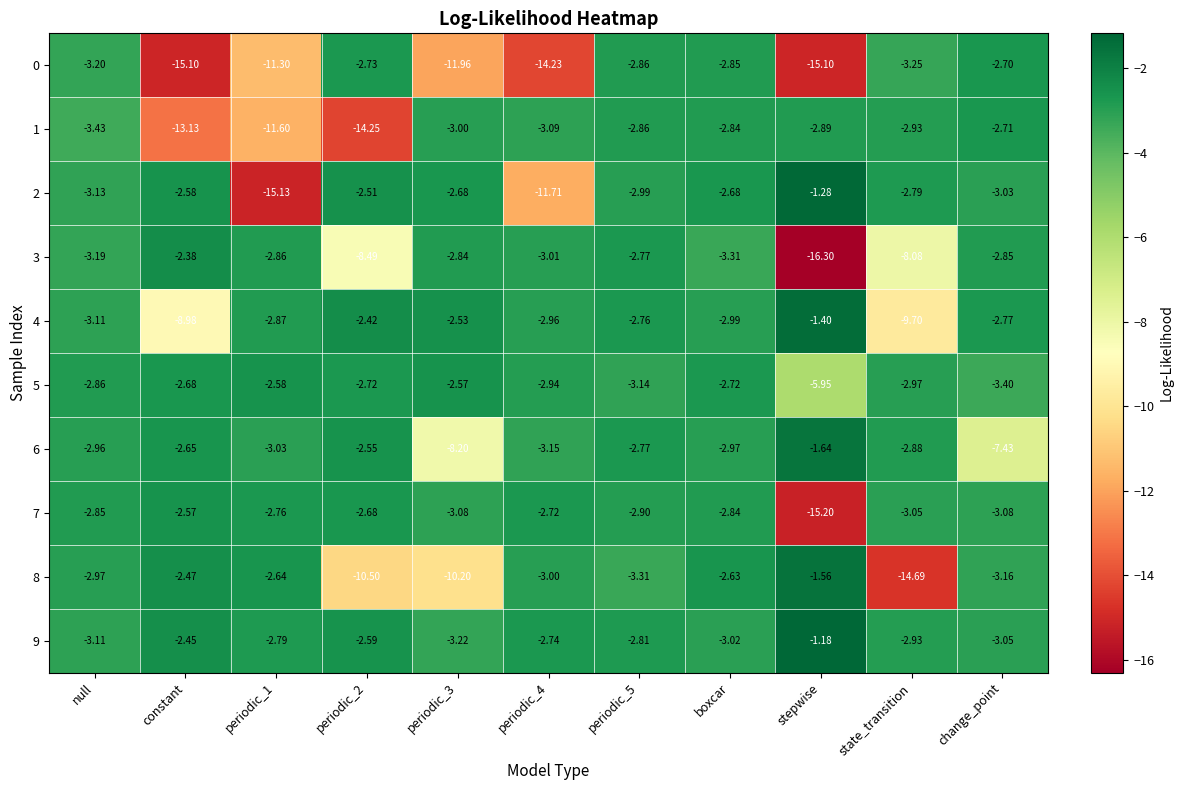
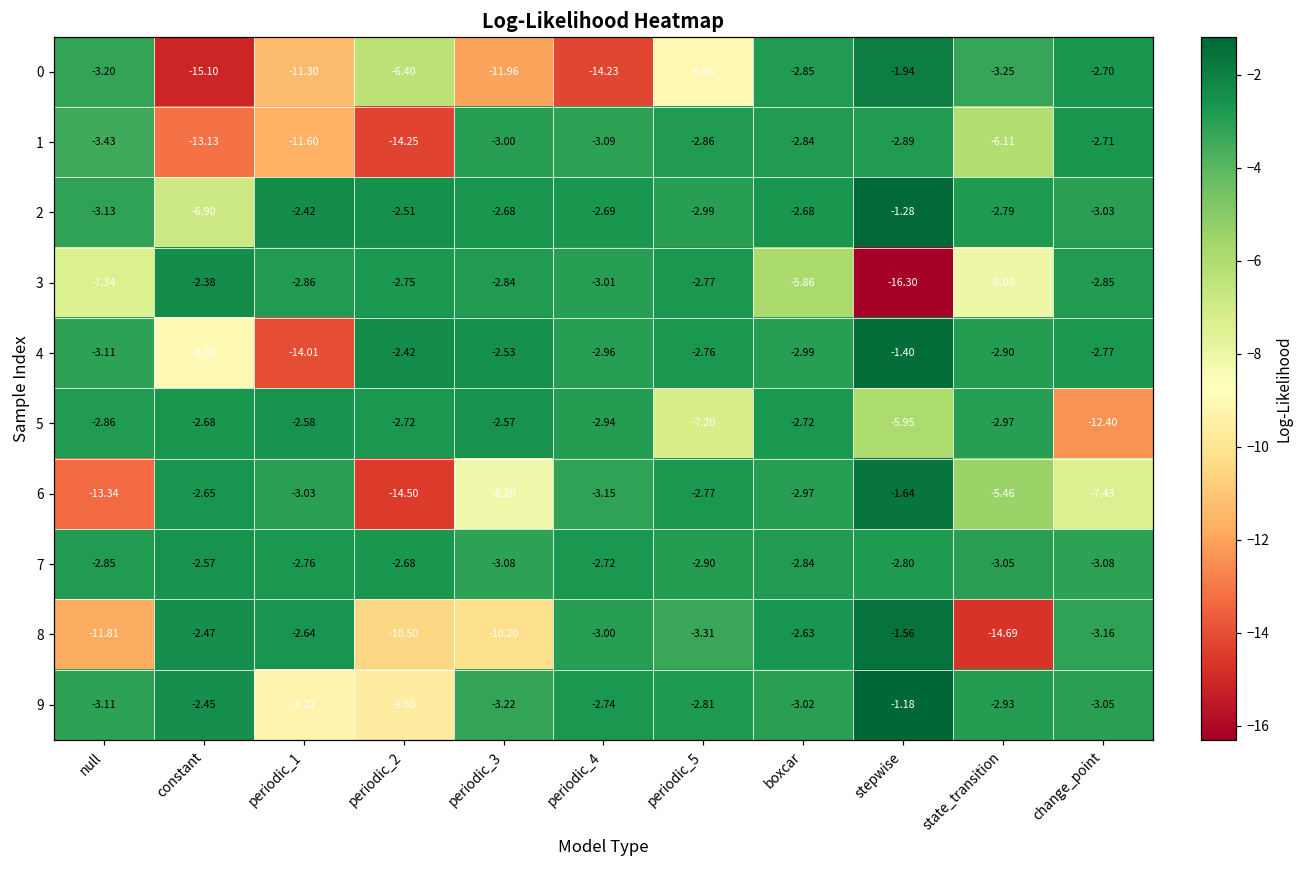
0, periodic_2: -2.73 -> -6.40
0, periodic_5: -2.86 -> -9.06
0, stepwise: -15.10 -> -1.94
1, state_transition: -2.93 -> -6.11
2, constant: -2.58 -> -6.90
2, periodic_1: -15.13 -> -2.42
2, periodic_4: -11.71 -> -2.69
3, null: -3.19 -> -7.34
3, periodic_2: -8.49 -> -2.75
3, boxcar: -3.31 -> -5.86
4, periodic_1: -2.87 -> -14.01
4, state_transition: -9.70 -> -2.90
5, periodic_5: -3.14 -> -7.20
5, change_point: -3.40 -> -12.40
6, null: -2.96 -> -13.34
6, periodic_2: -2.55 -> -14.50
6, state_transition: -2.88 -> -5.46
7, stepwise: -15.20 -> -2.80
8, null: -2.97 -> -11.81
9, periodic_1: -2.79 -> -9.22
9, periodic_2: -2.59 -> -9.60
